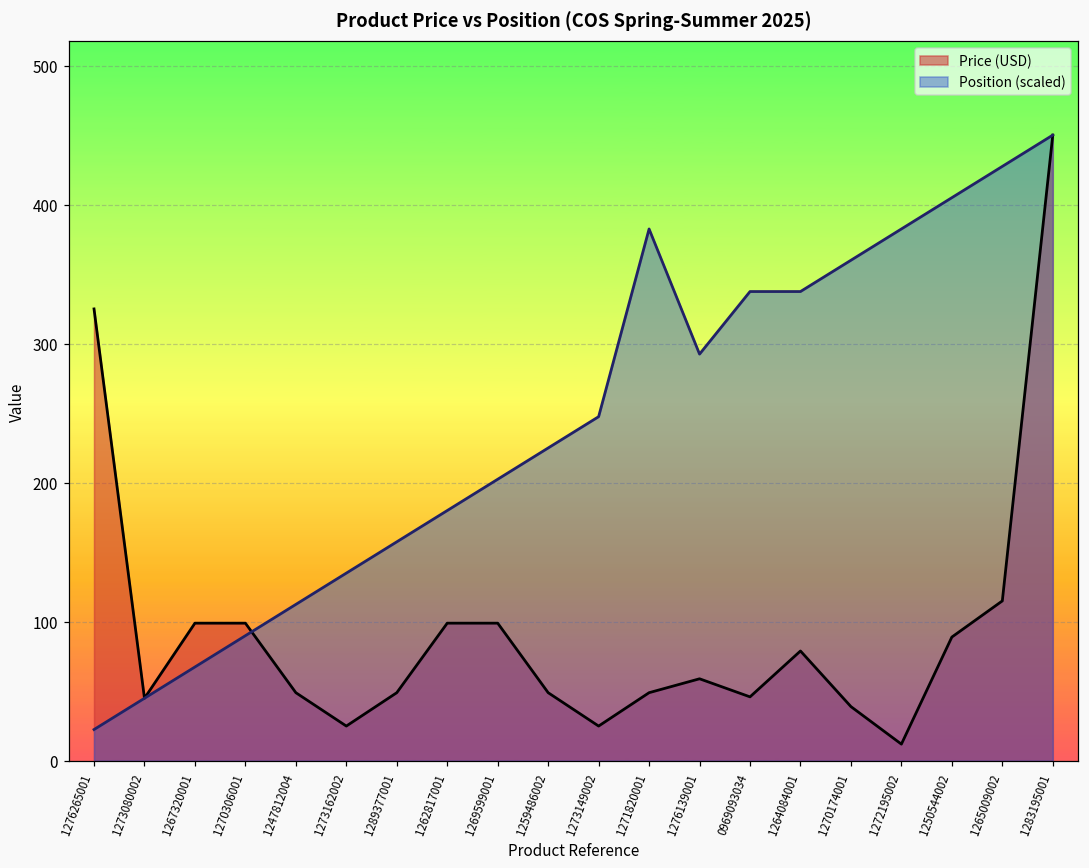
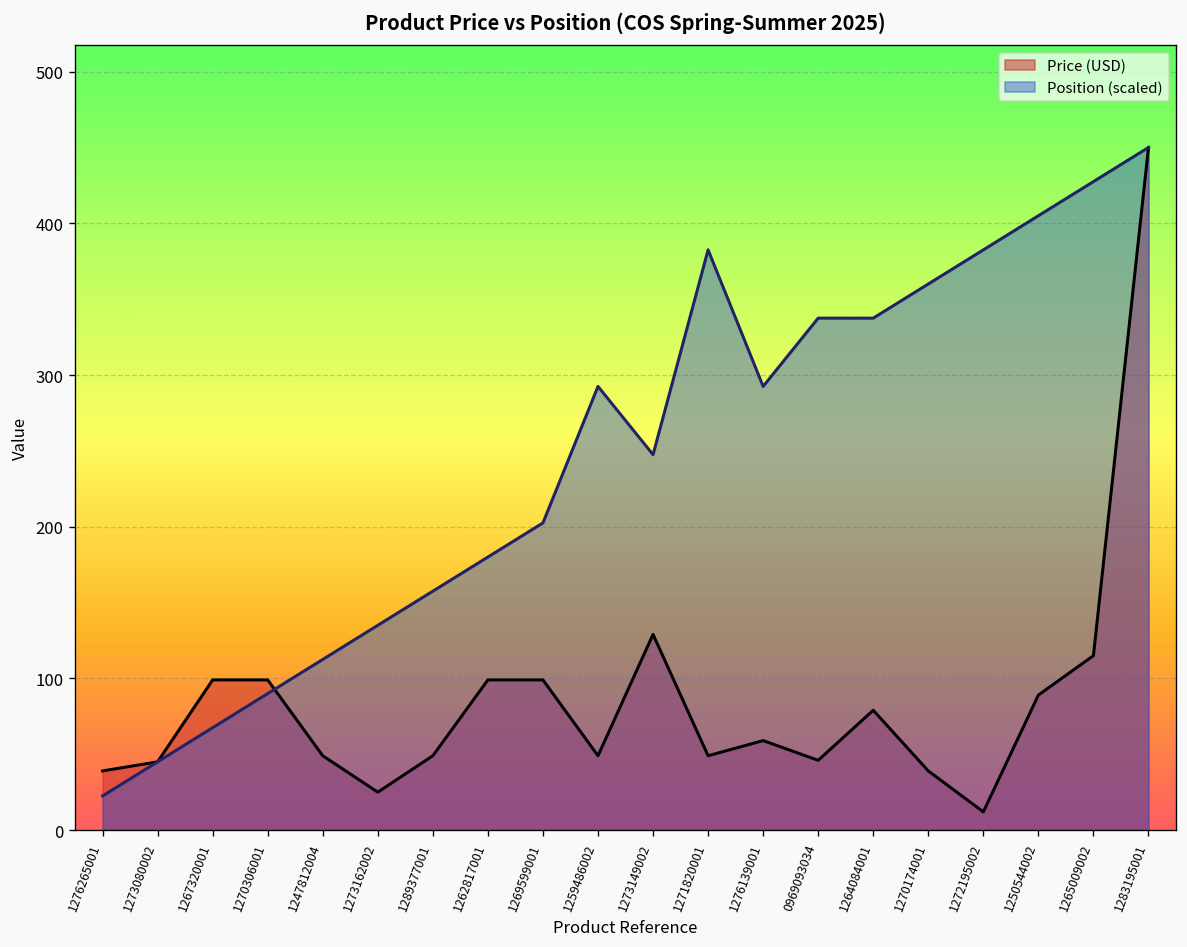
Price (USD), 1276265001: 325 -> 39
Position (scaled), 1259486002: 225 -> 293
Price (USD), 1273149002: 25 -> 129
